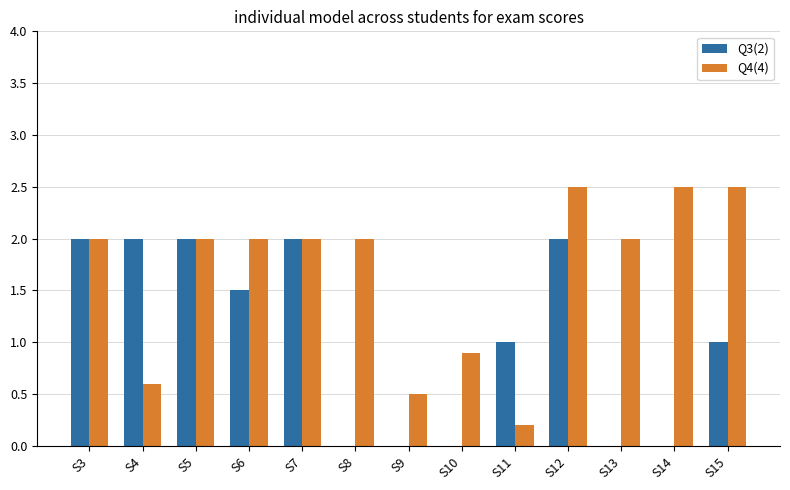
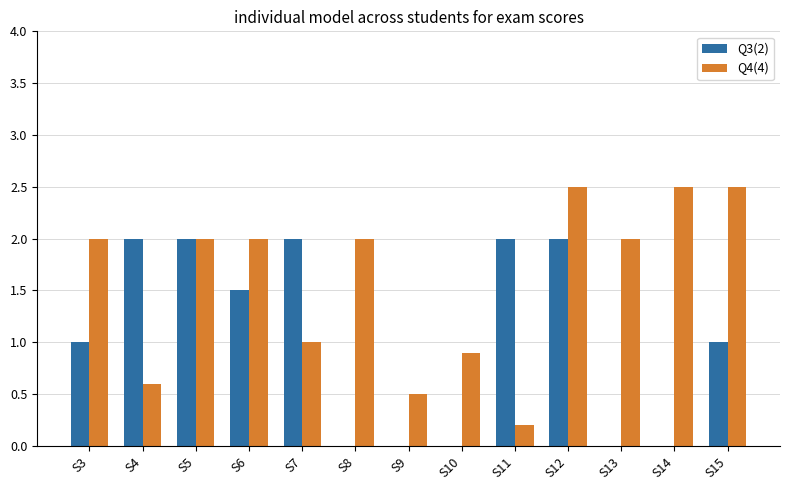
Q3(2), S3: 2 -> 1
Q4(4), S7: 2 -> 1
Q3(2), S11: 1 -> 2
